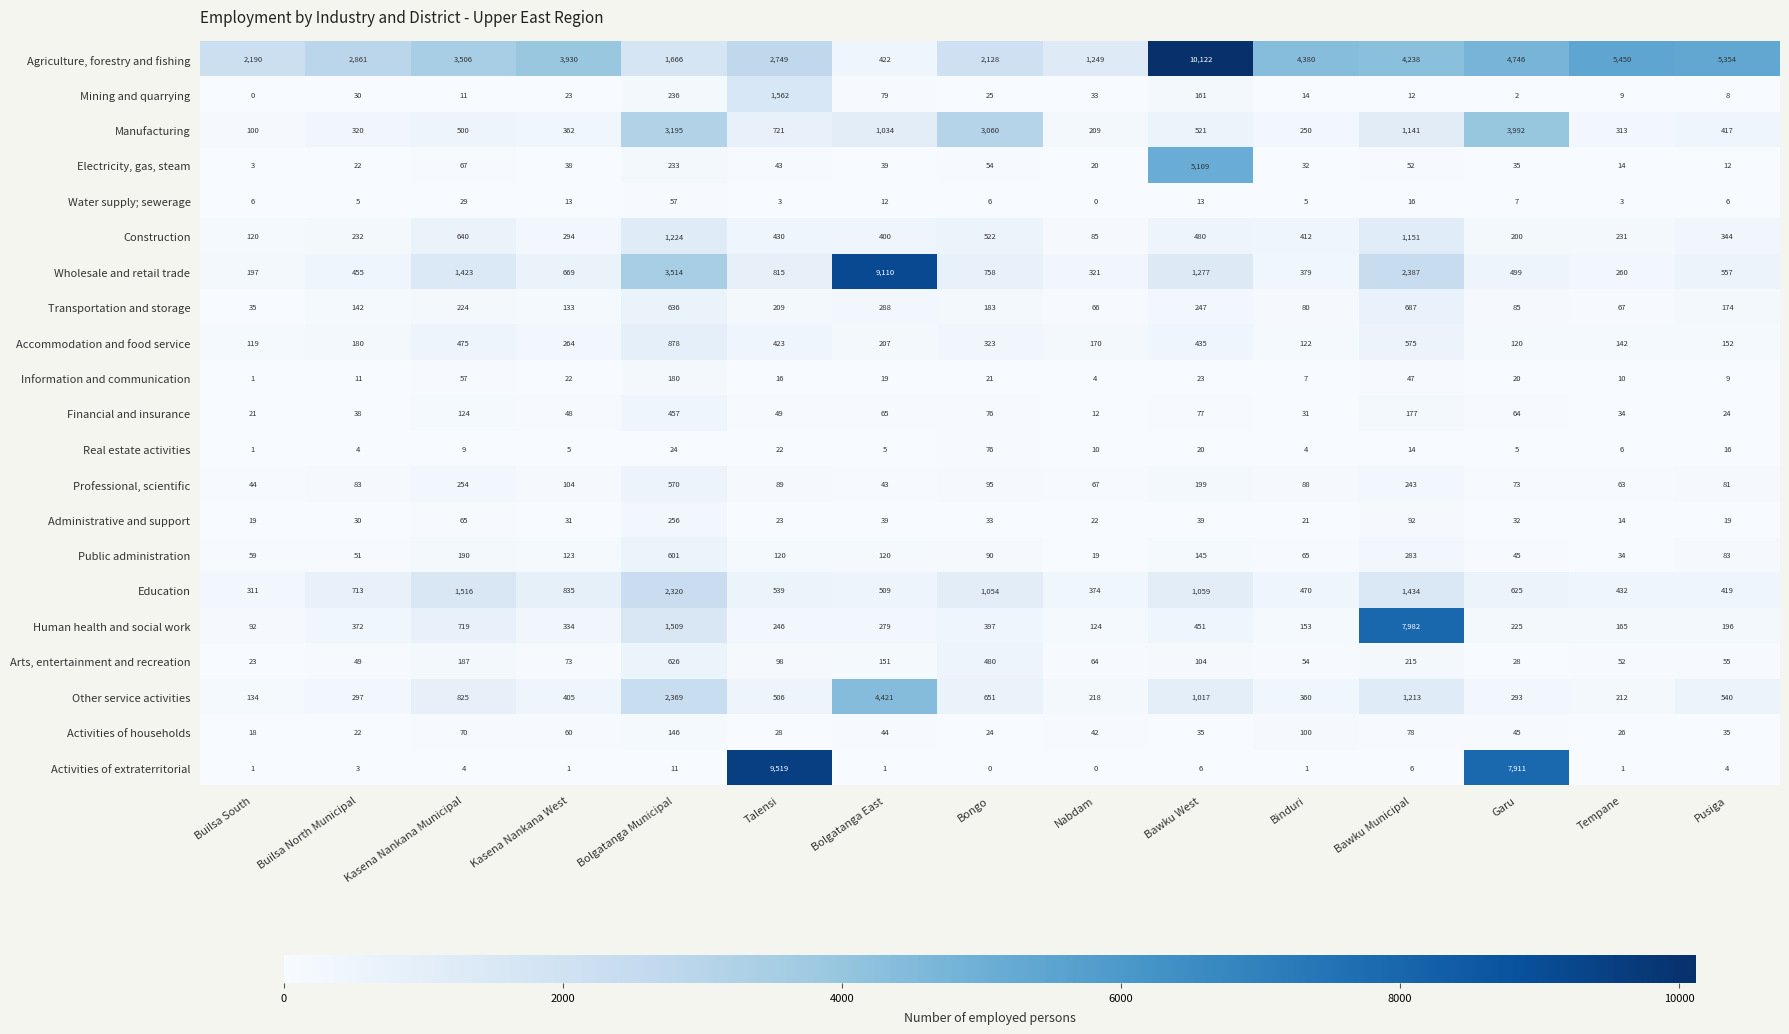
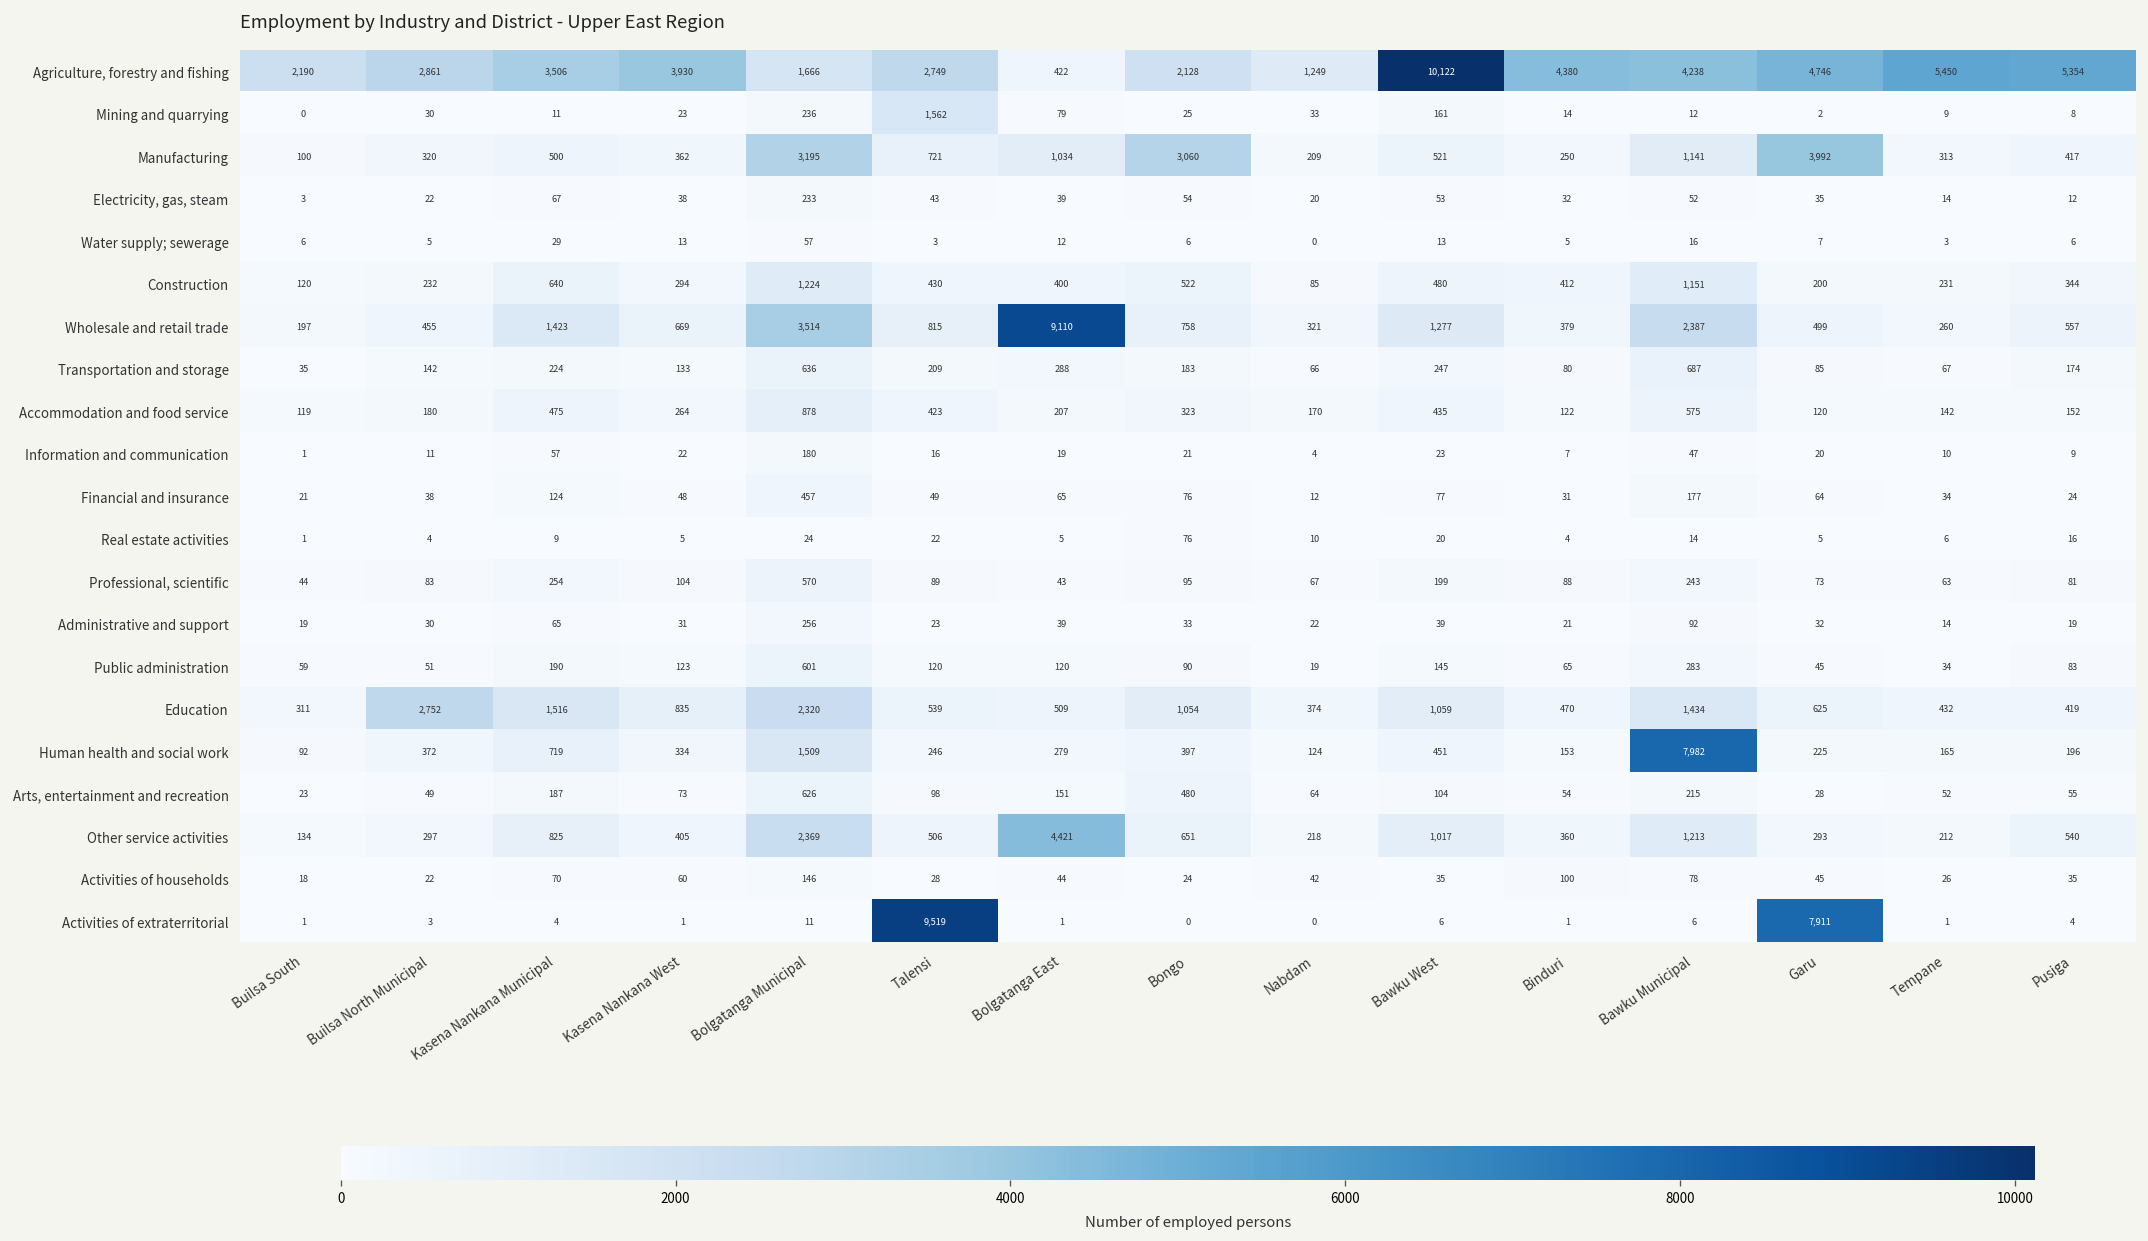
Electricity, gas, steam, Bawku West: 5,109 -> 53
Education, Builsa North Municipal: 713 -> 2,752
